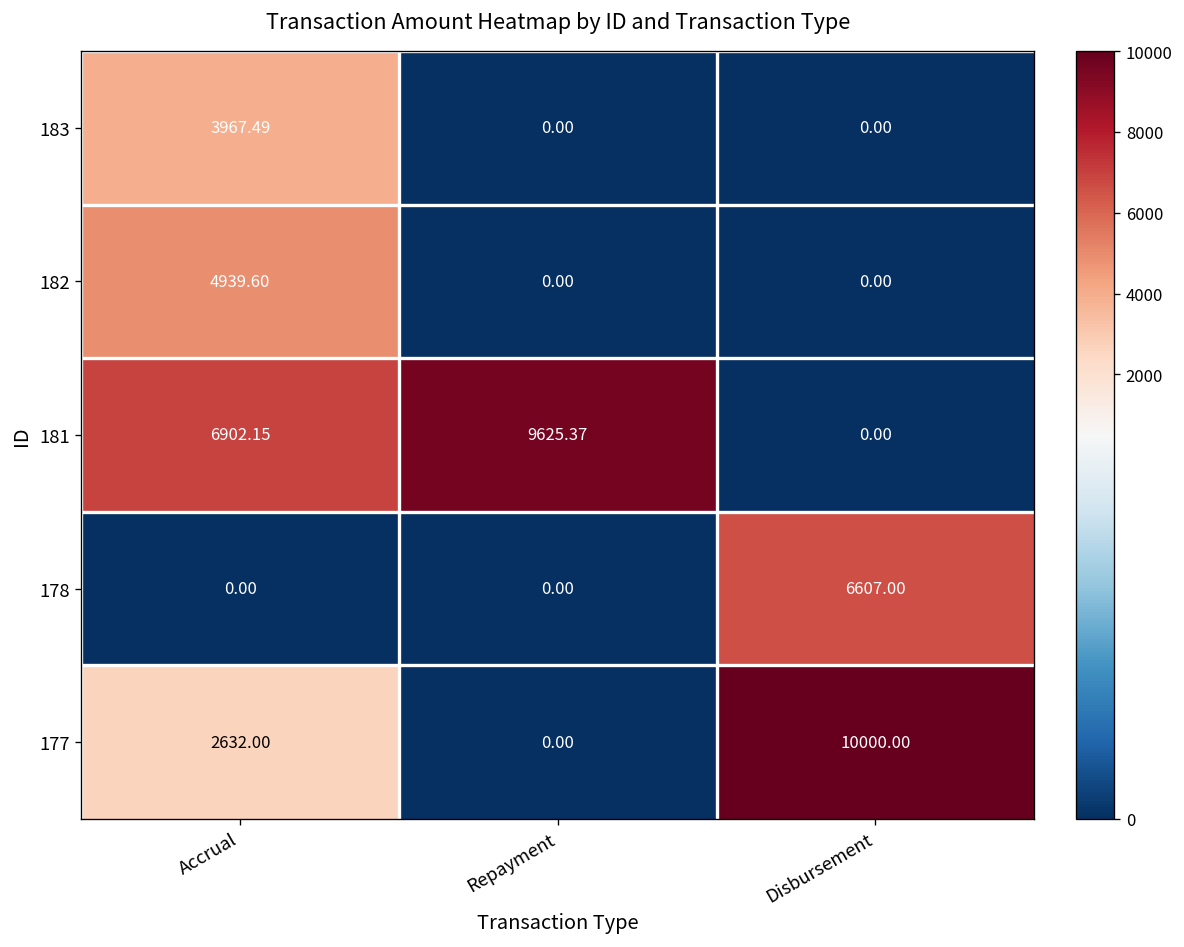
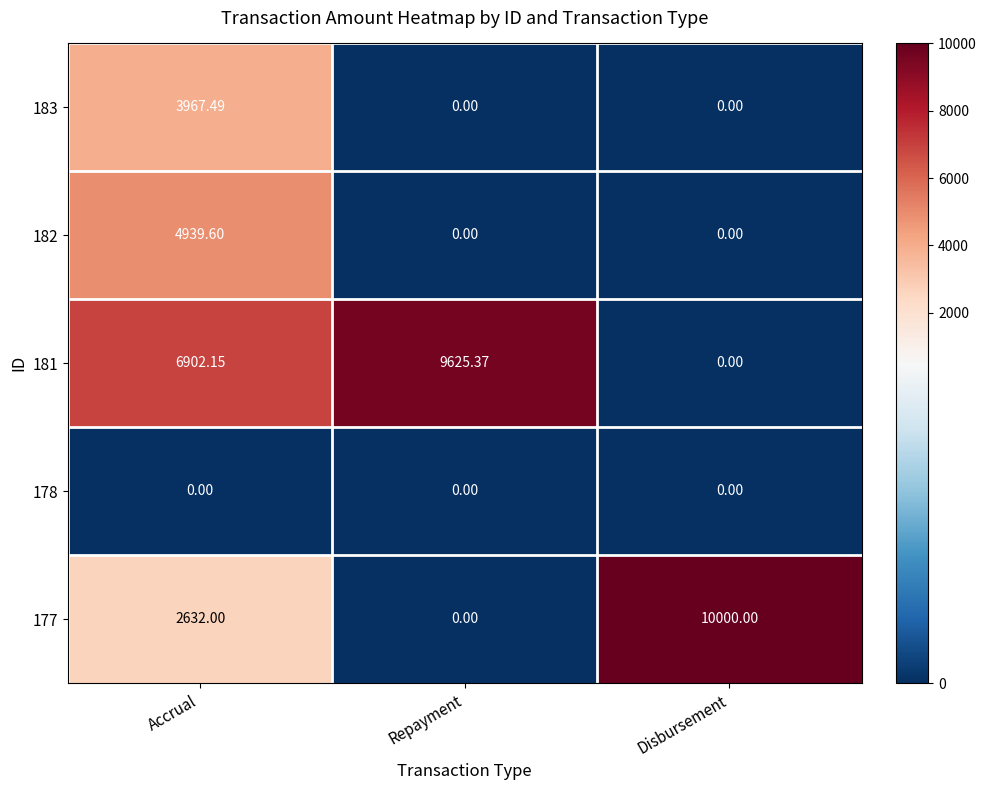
178, Disbursement: 6607.00 -> 0.00
